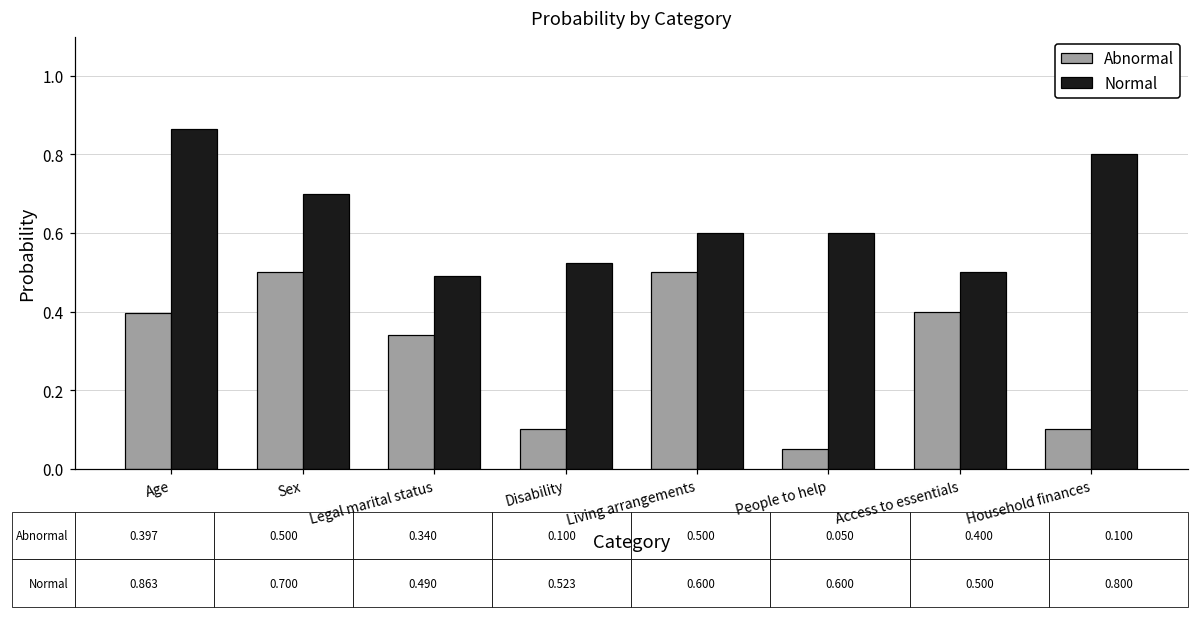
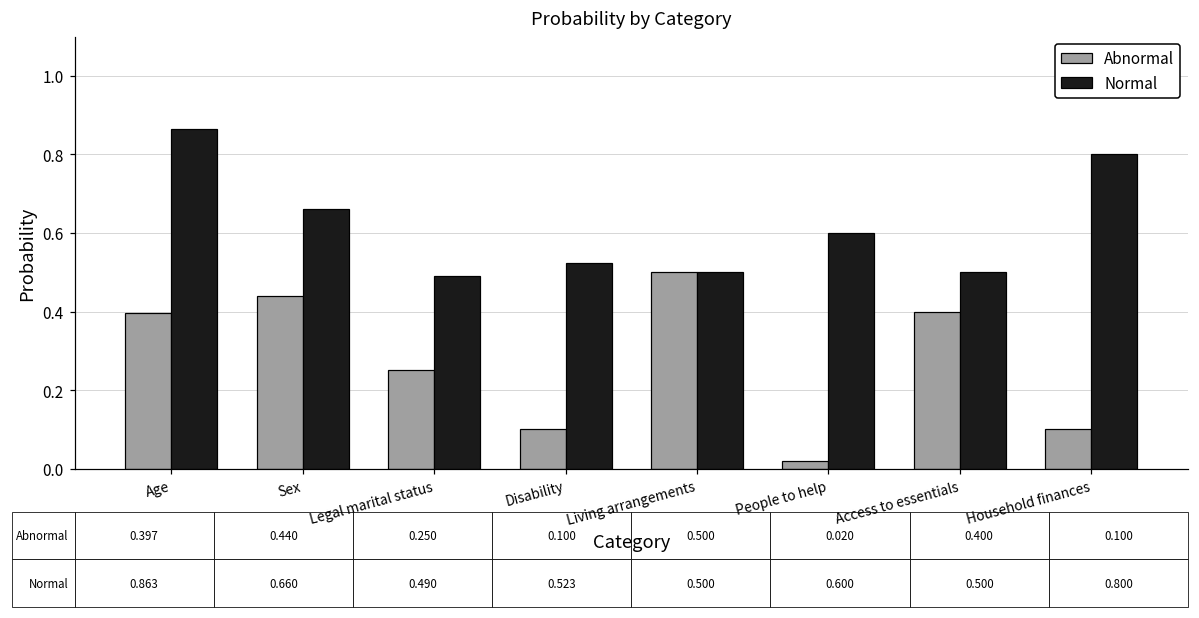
Abnormal, Sex: 0.500 -> 0.440
Normal, Sex: 0.700 -> 0.660
Abnormal, Legal marital status: 0.340 -> 0.250
Normal, Living arrangements: 0.600 -> 0.500
Abnormal, People to help: 0.050 -> 0.020
